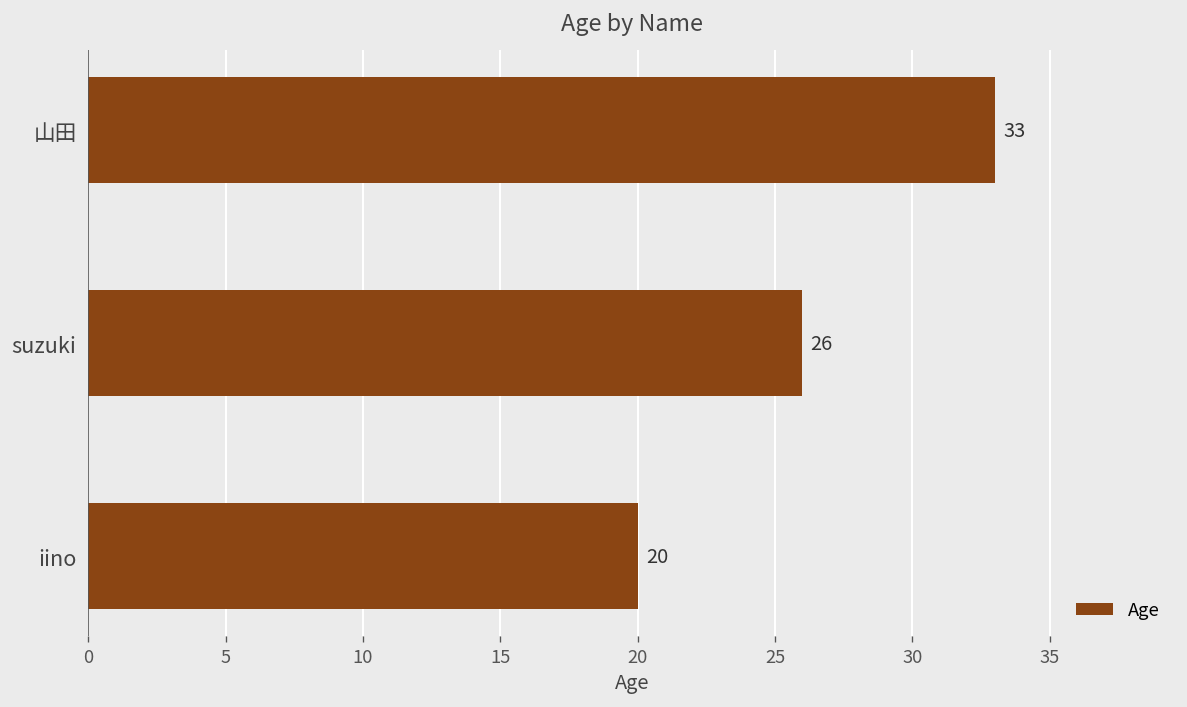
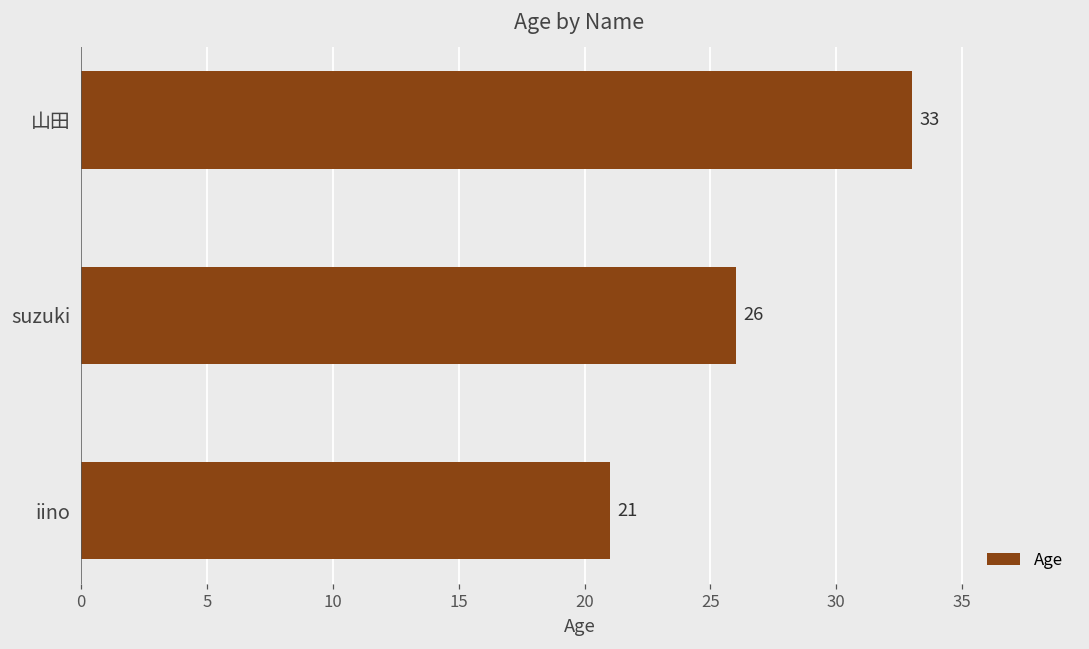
iino: 20 -> 21
